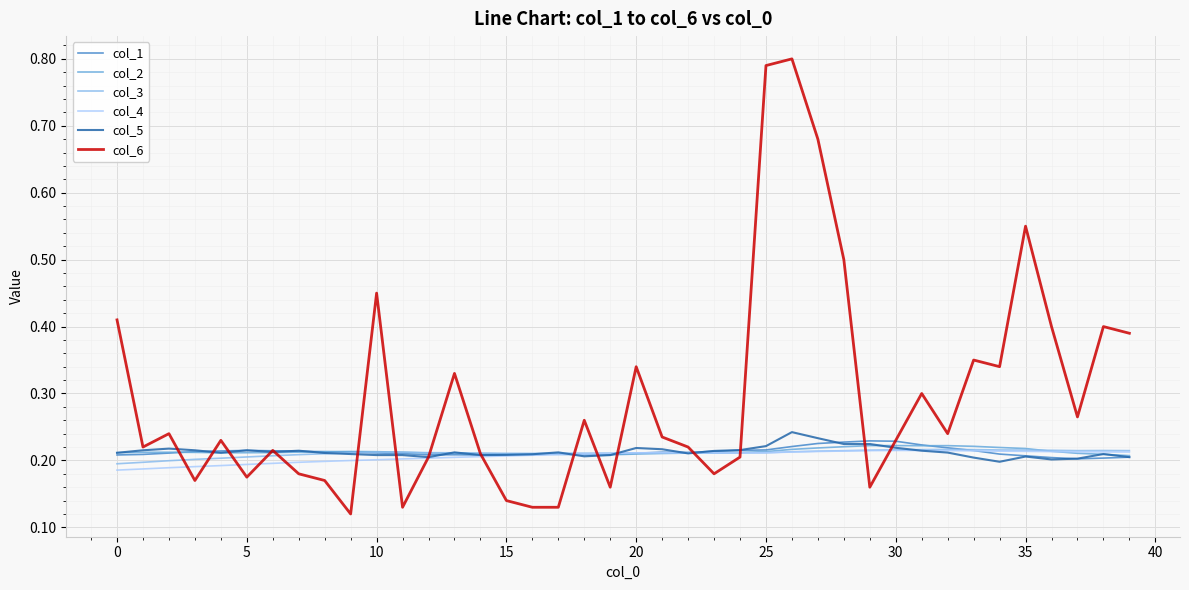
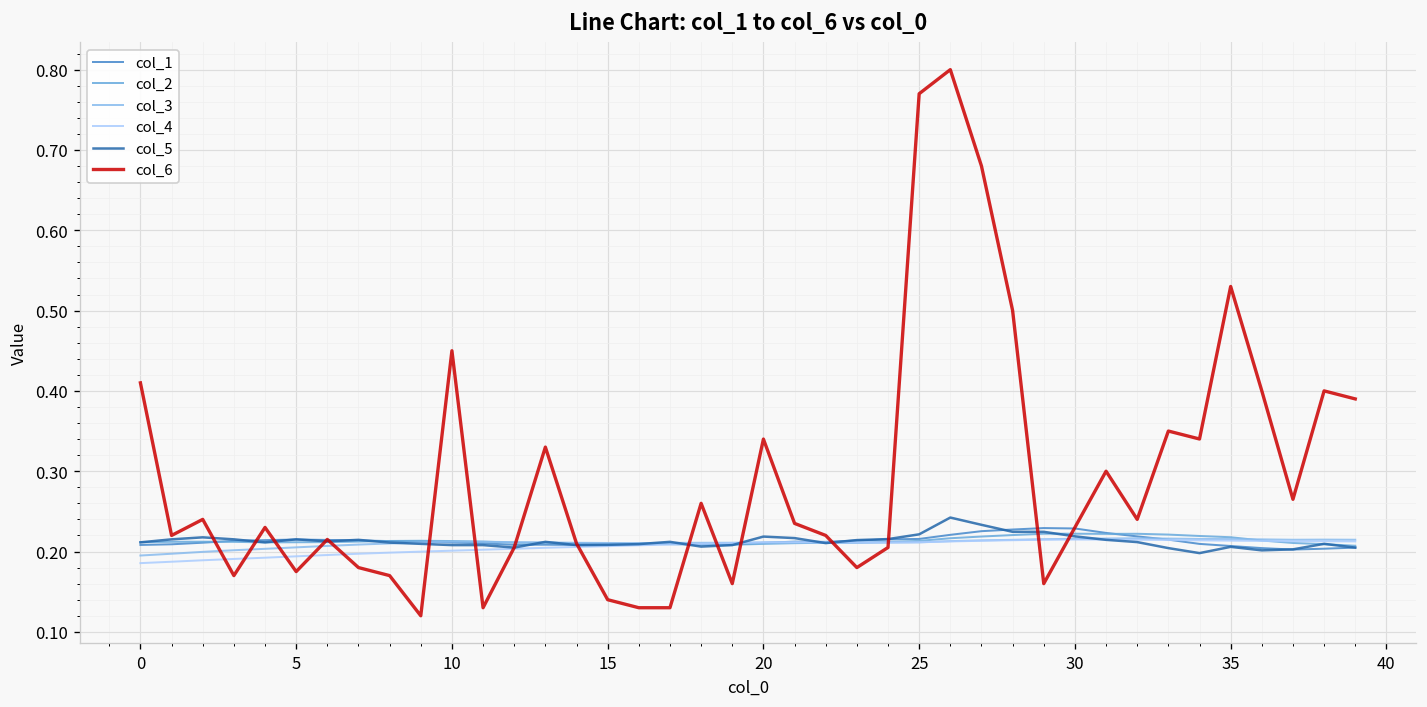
col_6, 25: 0.79 -> 0.77
col_6, 35: 0.55 -> 0.53
